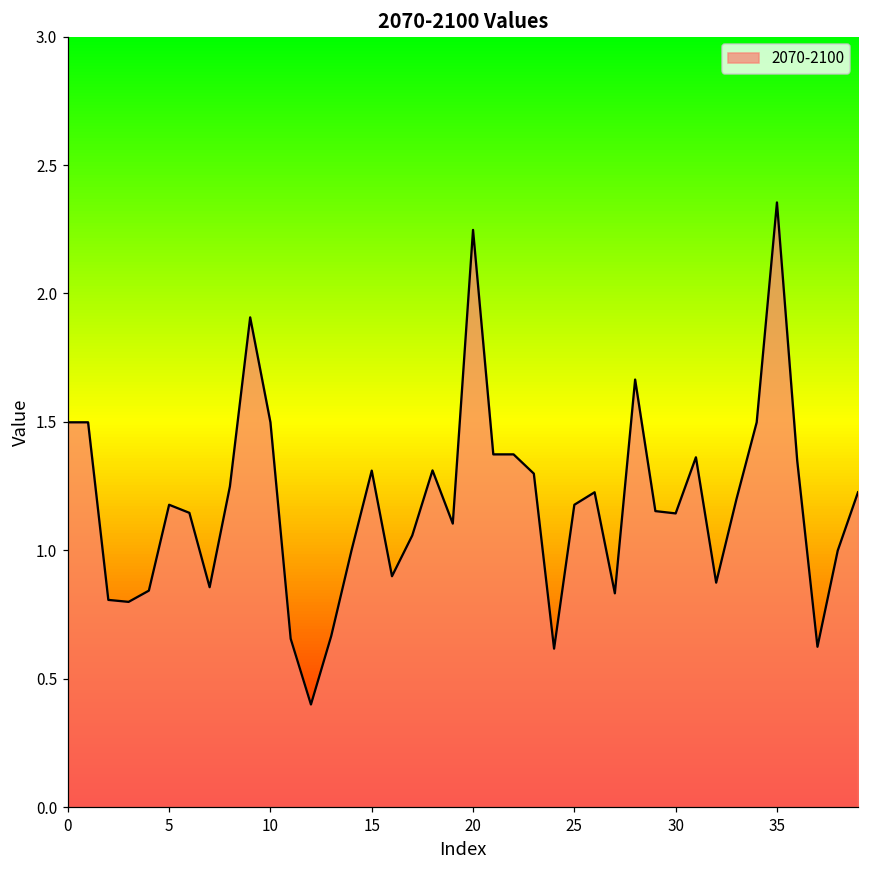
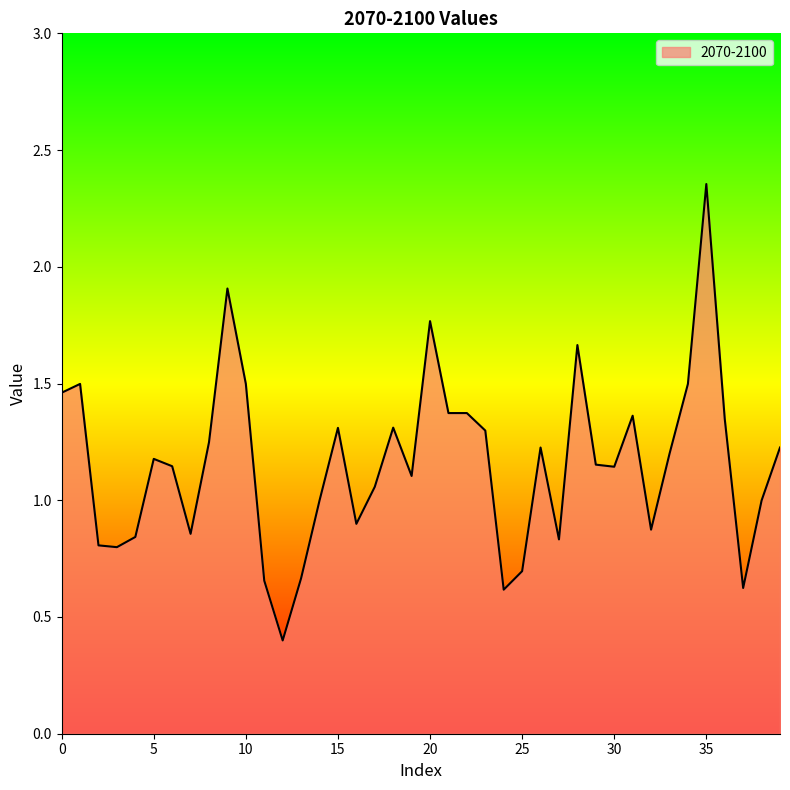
0: 1.50 -> 1.46
20: 2.25 -> 1.77
25: 1.18 -> 0.70
